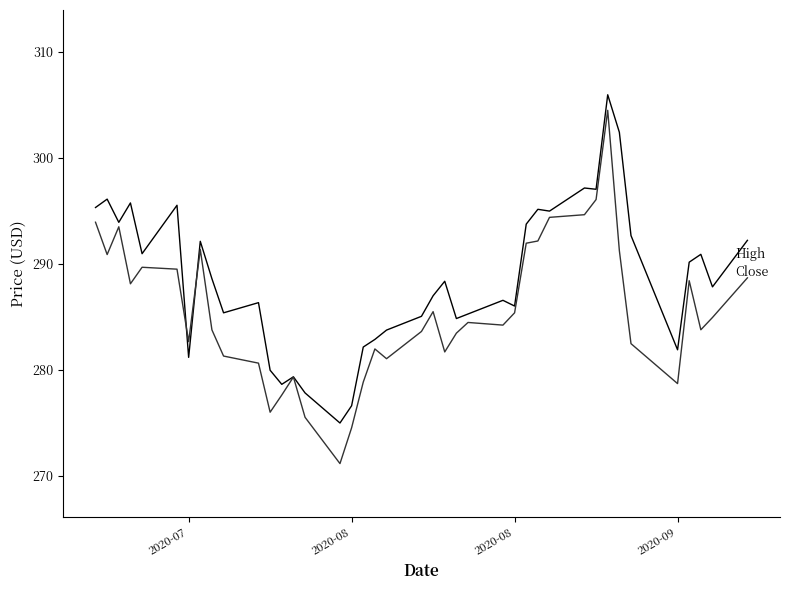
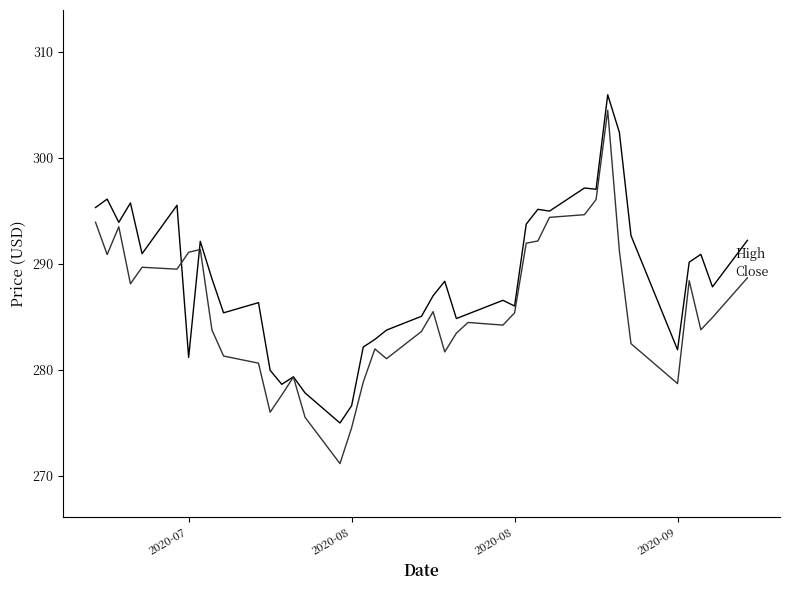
Close, 2020-07: 282.7 -> 291.1
